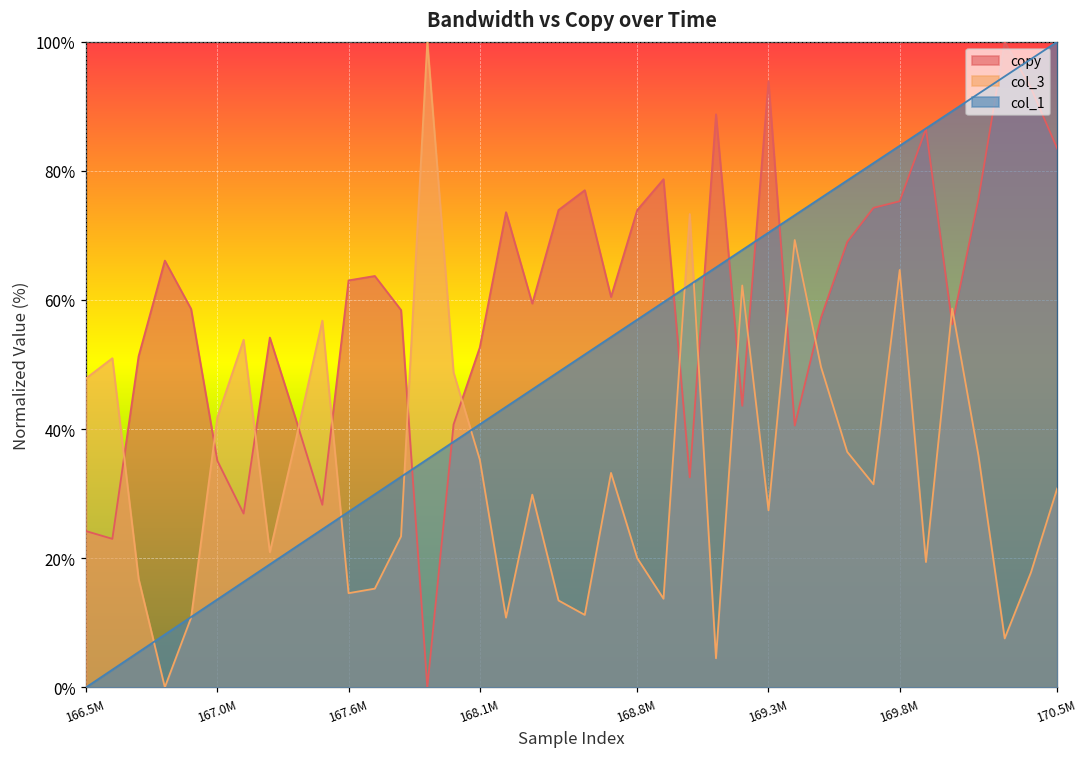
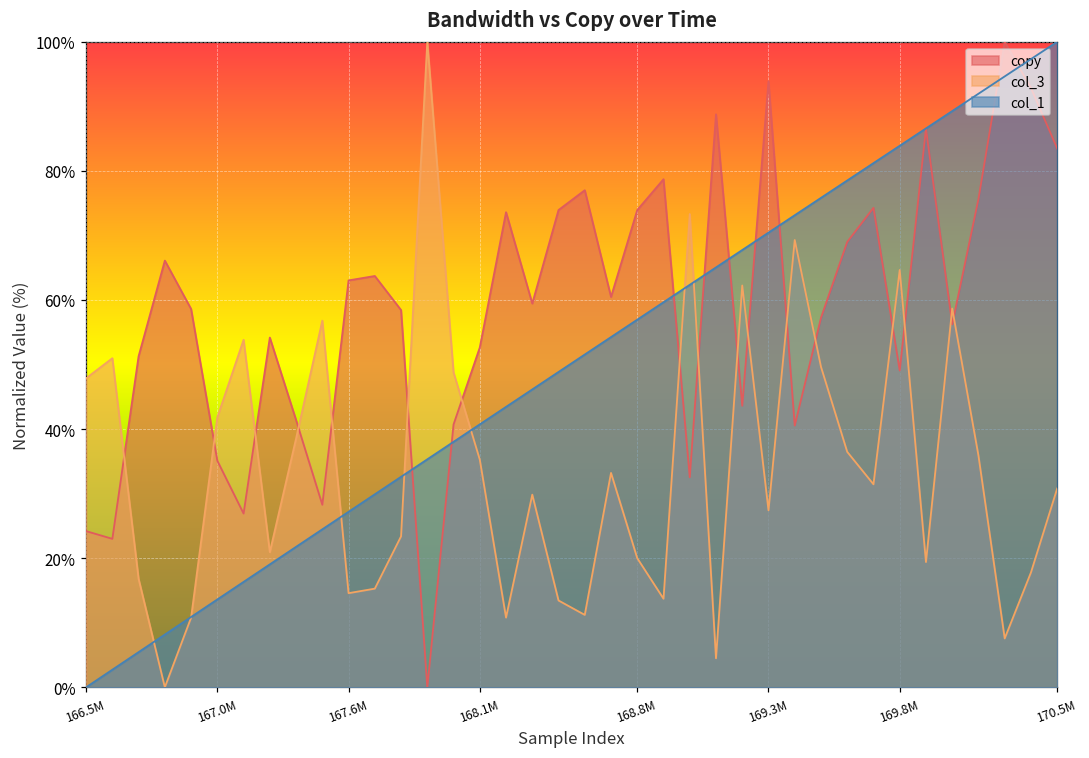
copy, 169.8M: 75% -> 49%
